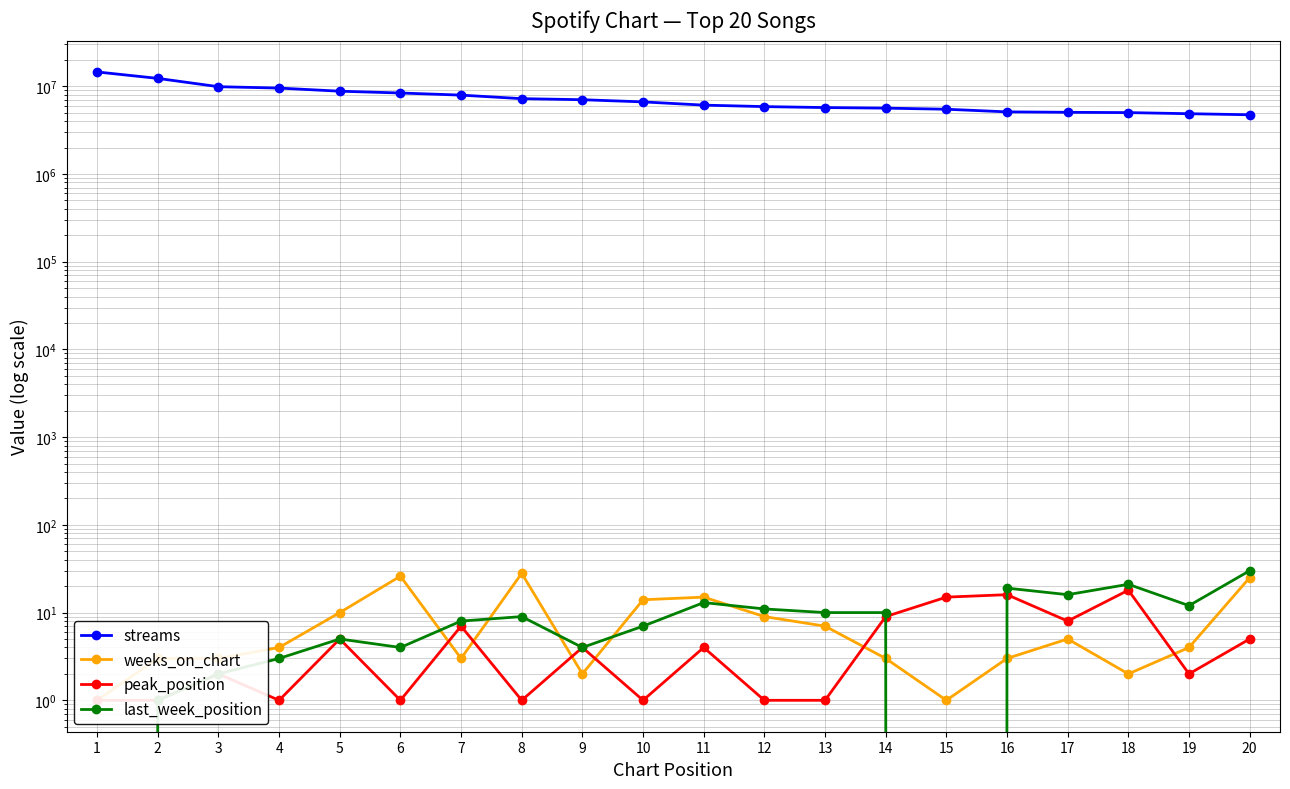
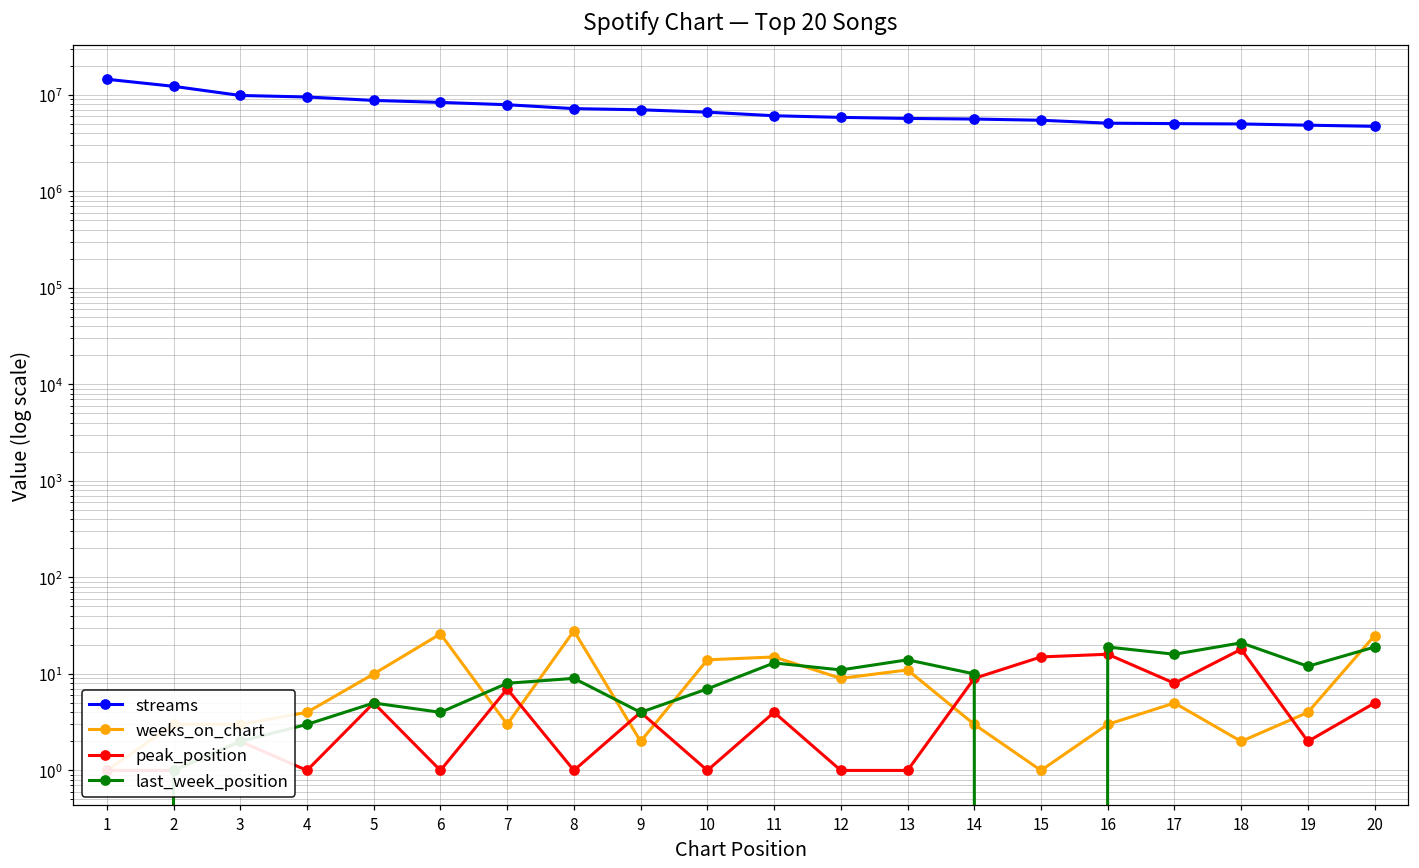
weeks_on_chart, 13: 7 -> 11
last_week_position, 13: 10 -> 14
last_week_position, 20: 30 -> 19
